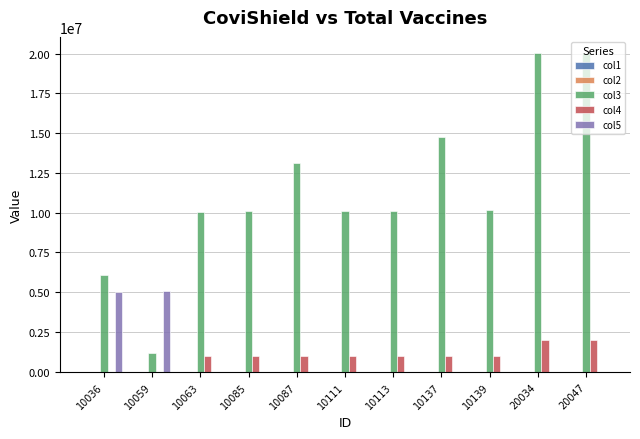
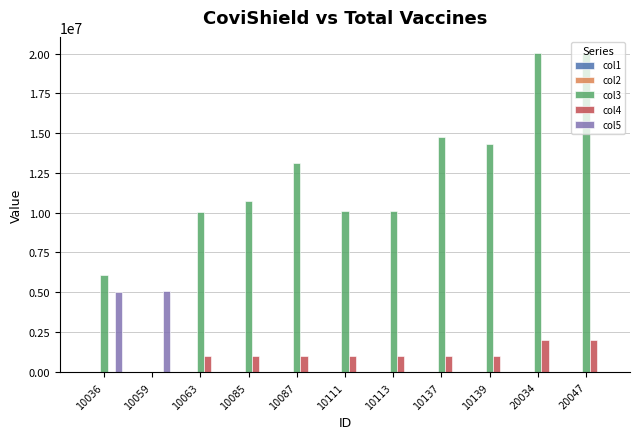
col3, 10059: 1200000 -> 0
col3, 10085: 10100000 -> 10700000
col3, 10139: 10100000 -> 14300000
